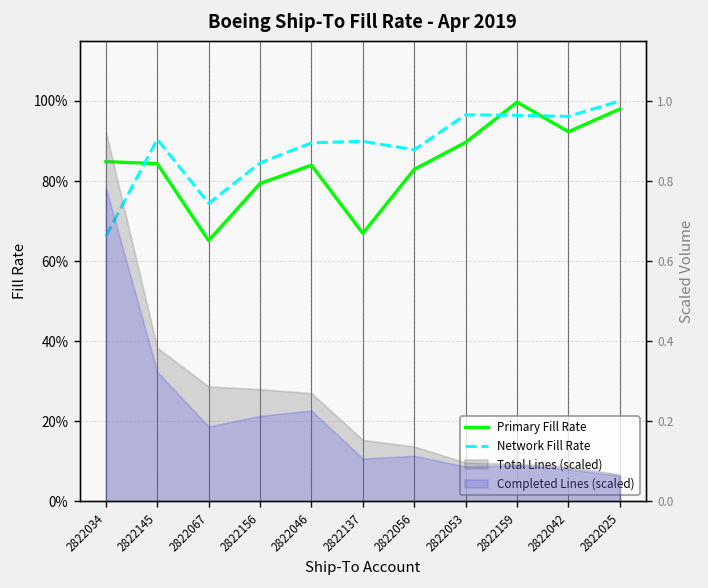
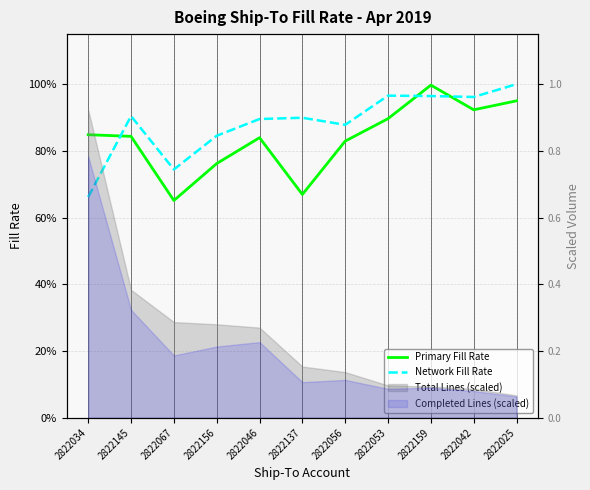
Primary Fill Rate, 2822156: 79% -> 76%
Primary Fill Rate, 2822025: 98% -> 95%
